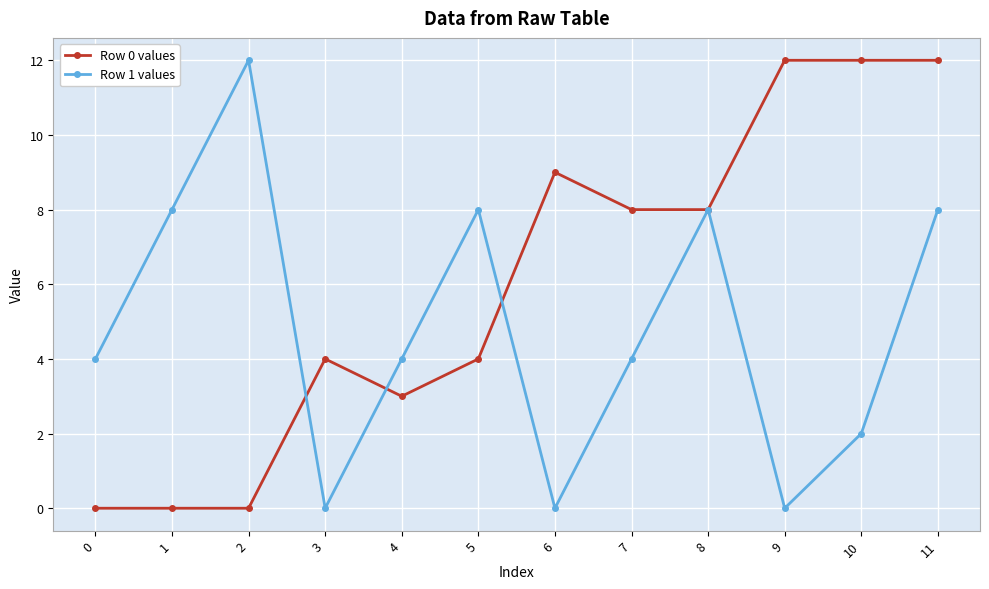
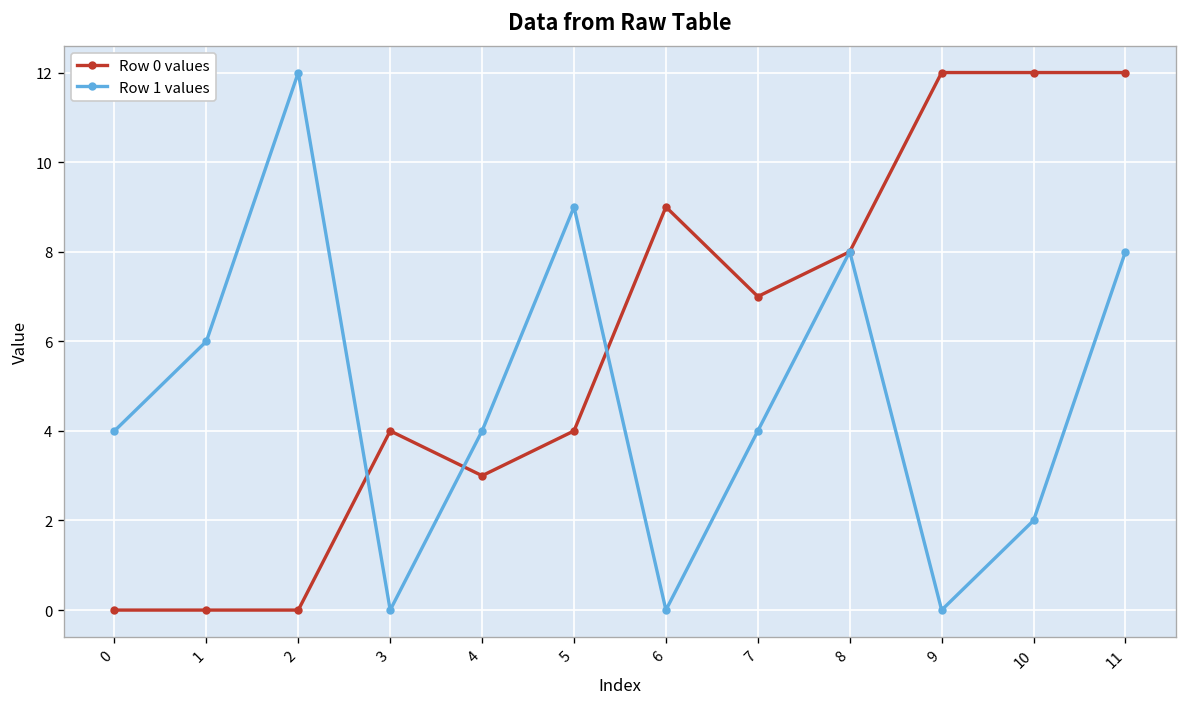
Row 1 values, 1: 8 -> 6
Row 1 values, 5: 8 -> 9
Row 0 values, 7: 8 -> 7
